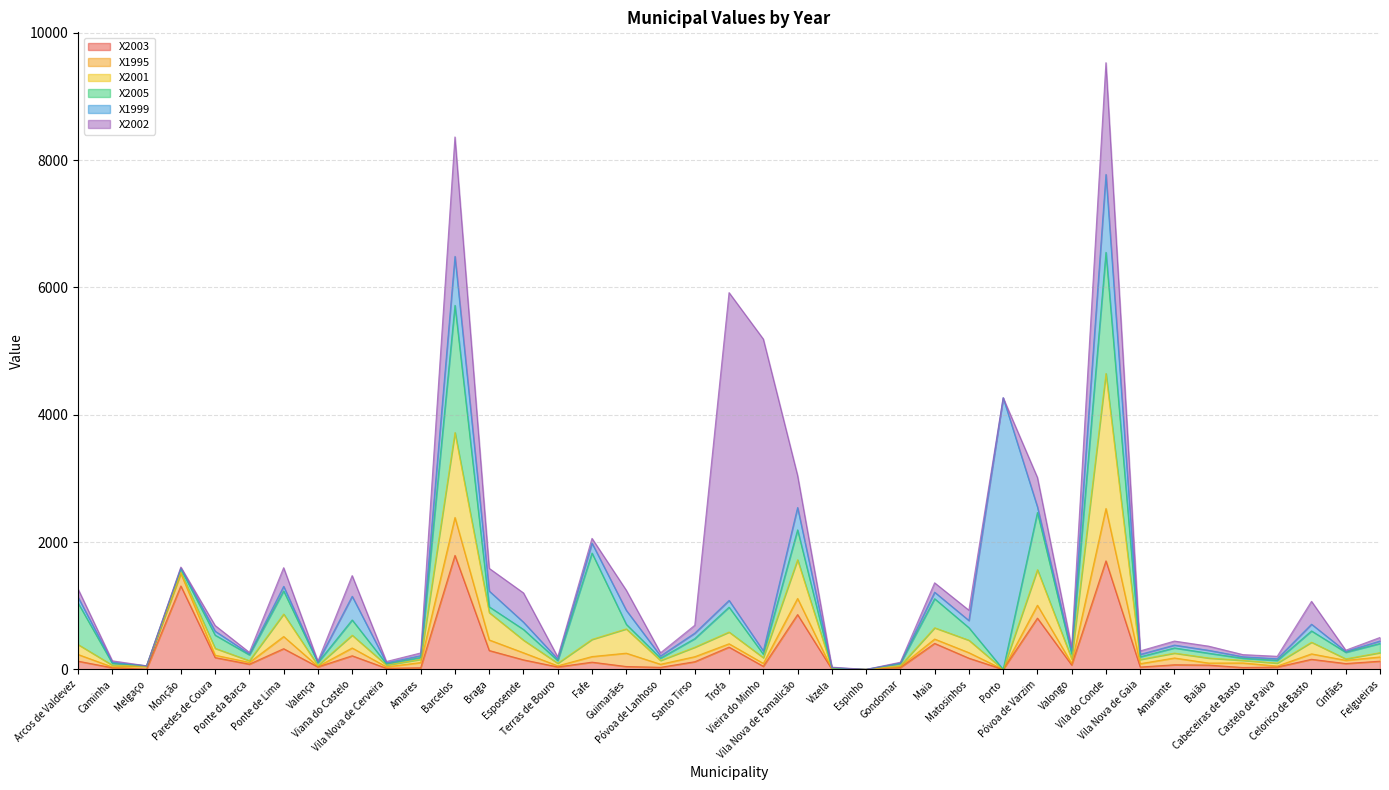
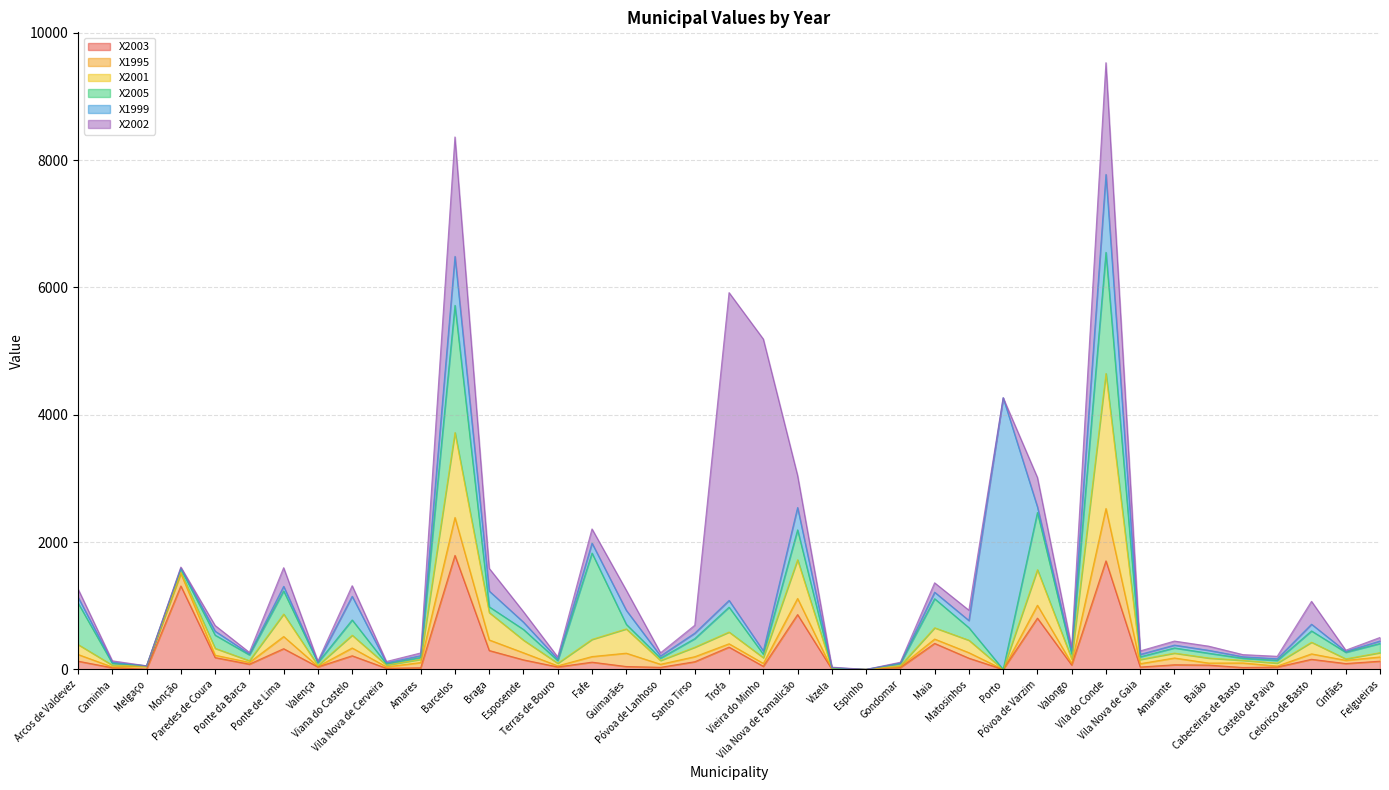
X2002, Viana do Castelo: 300 -> 200
X2002, Esposende: 500 -> 200
X2002, Fafe: 100 -> 200
